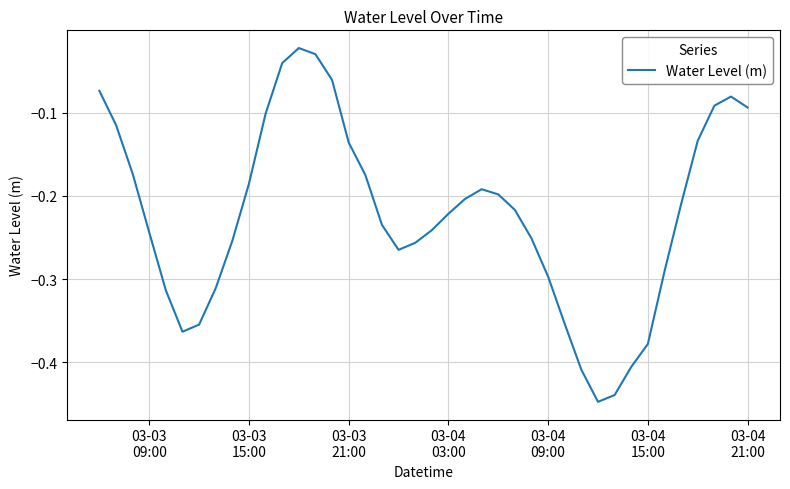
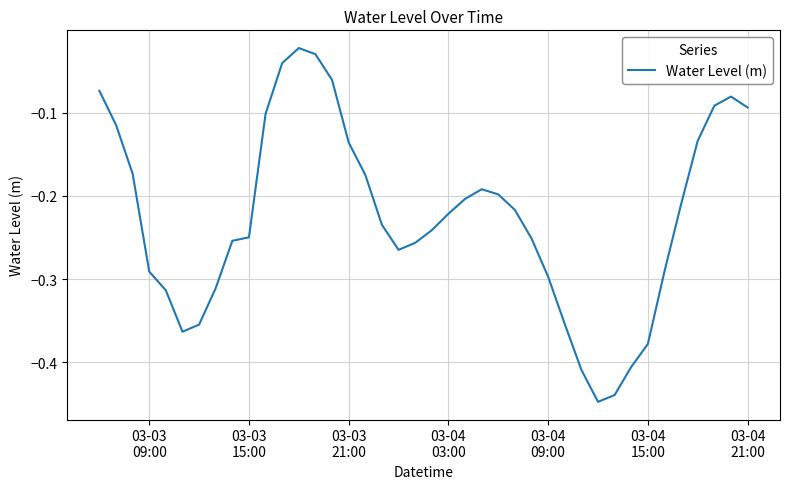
03-03 09:00: -0.24 -> -0.29
03-03 15:00: -0.19 -> -0.25
